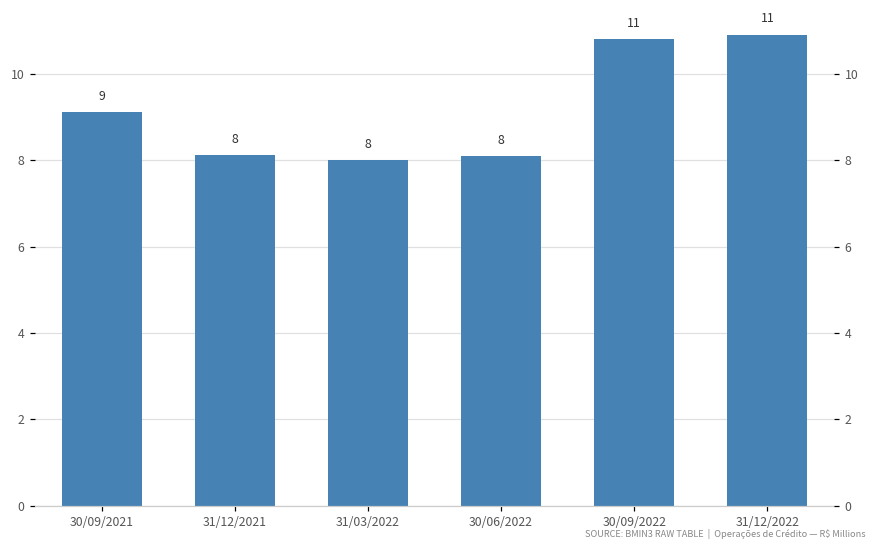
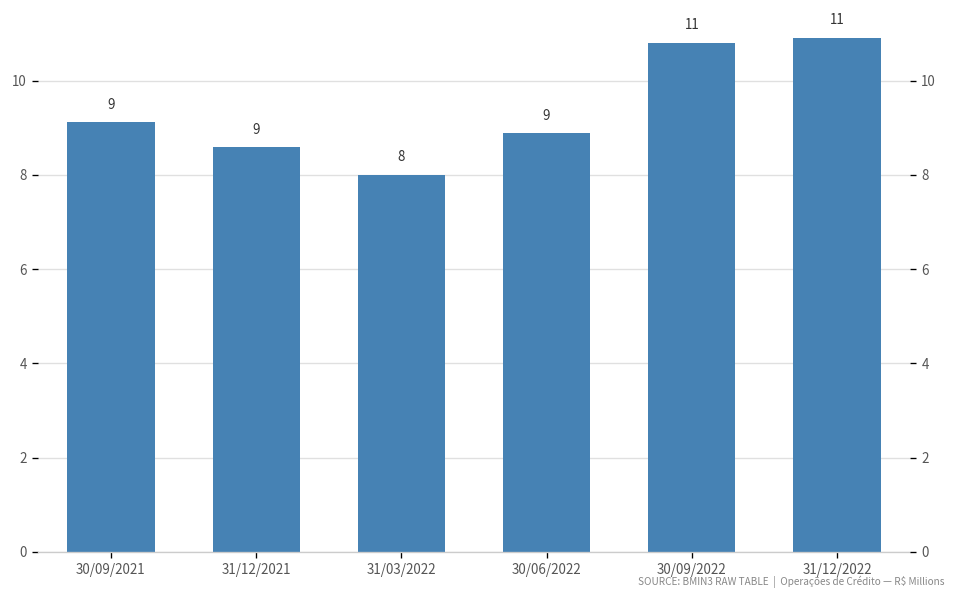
31/12/2021: 8 -> 9
30/06/2022: 8 -> 9
